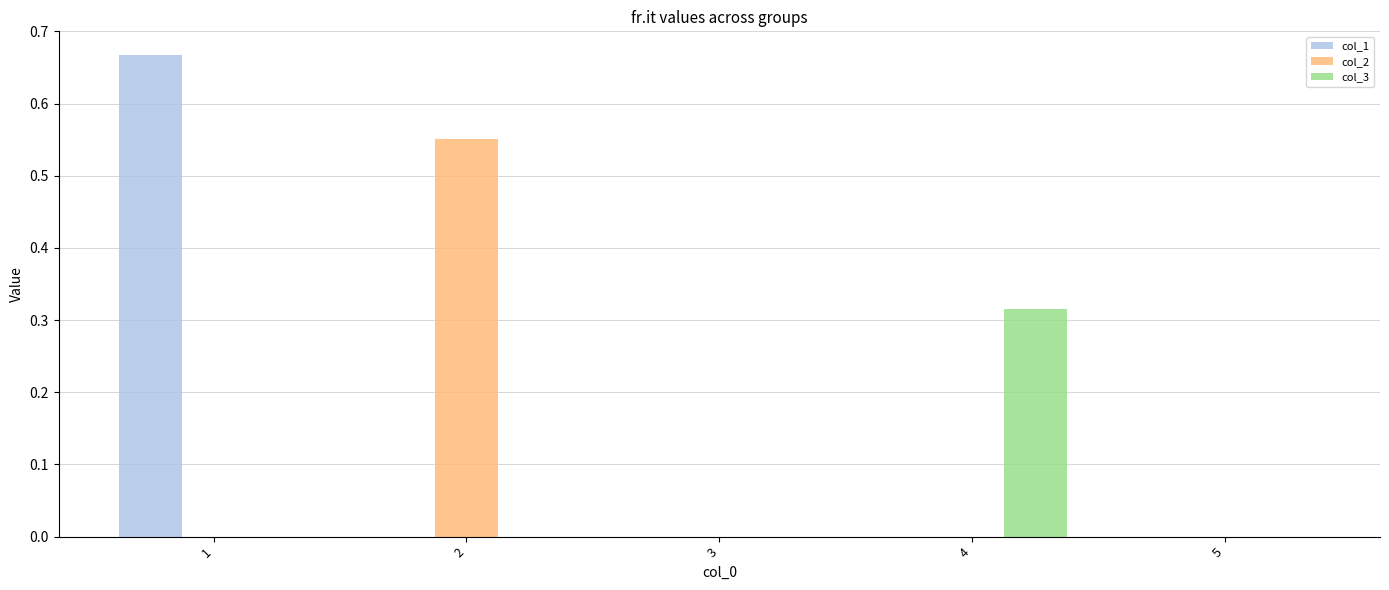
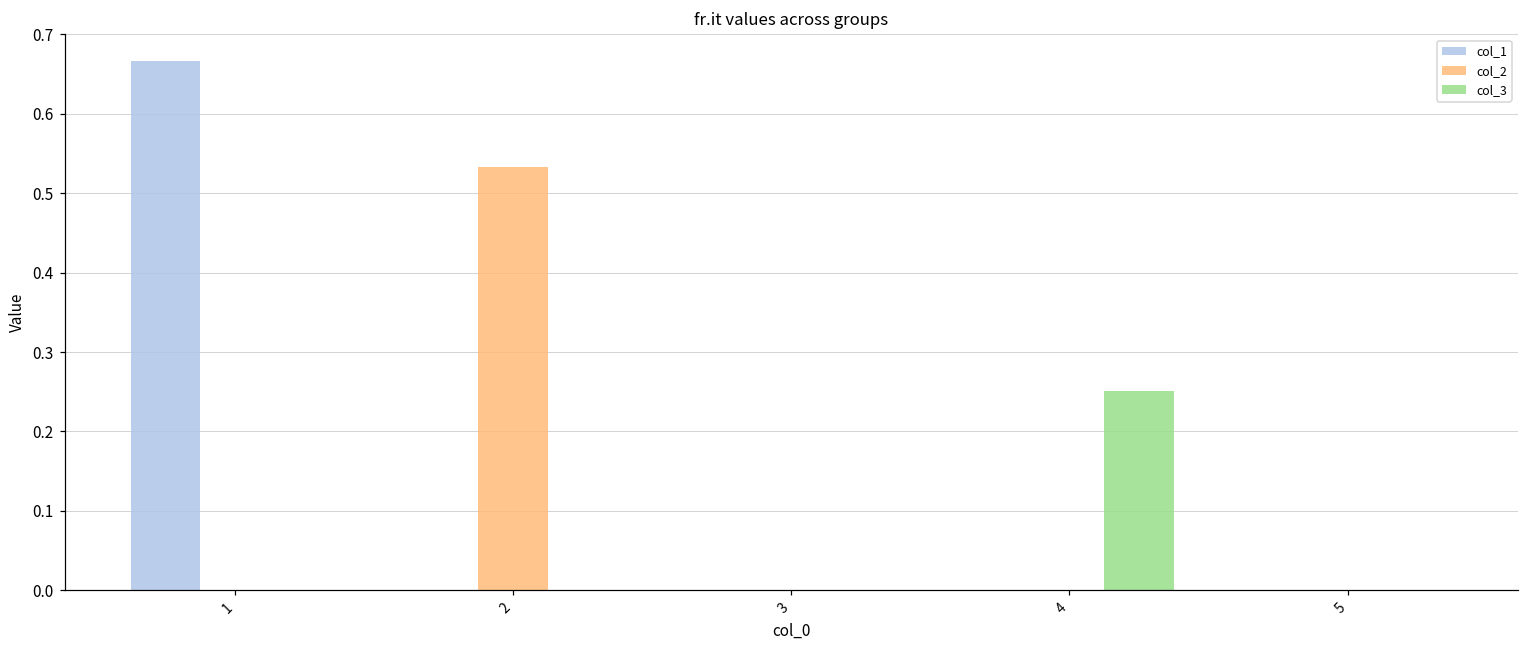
col_2, 2: 0.55 -> 0.53
col_3, 4: 0.31 -> 0.25
